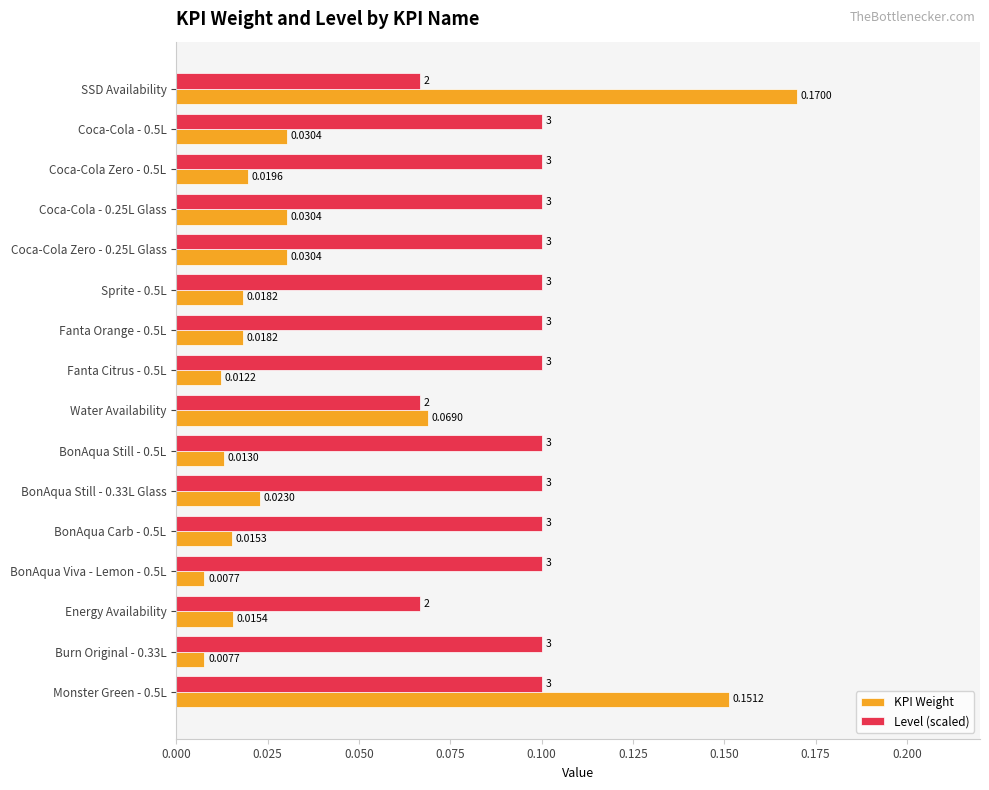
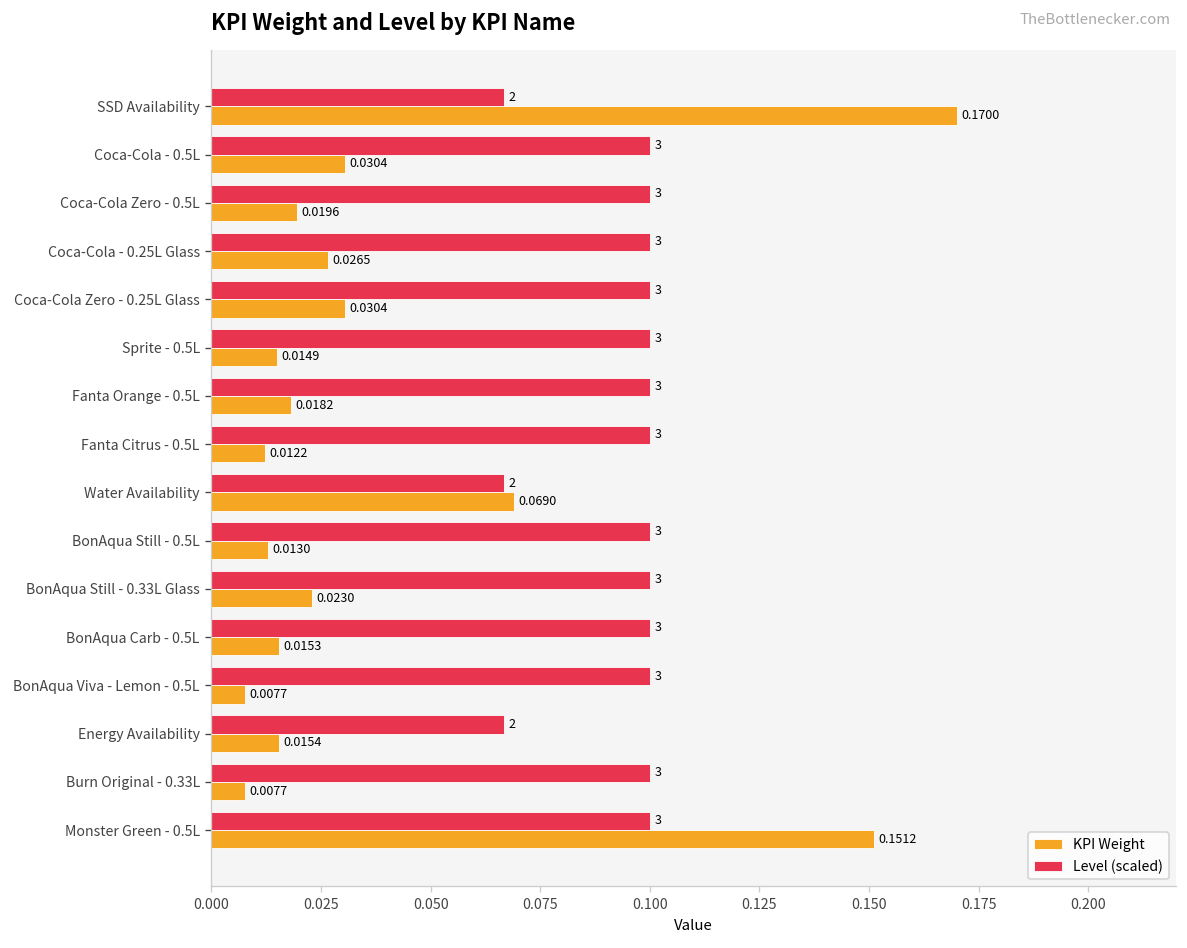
KPI Weight, Coca-Cola - 0.25L Glass: 0.0304 -> 0.0265
KPI Weight, Sprite - 0.5L: 0.0182 -> 0.0149
